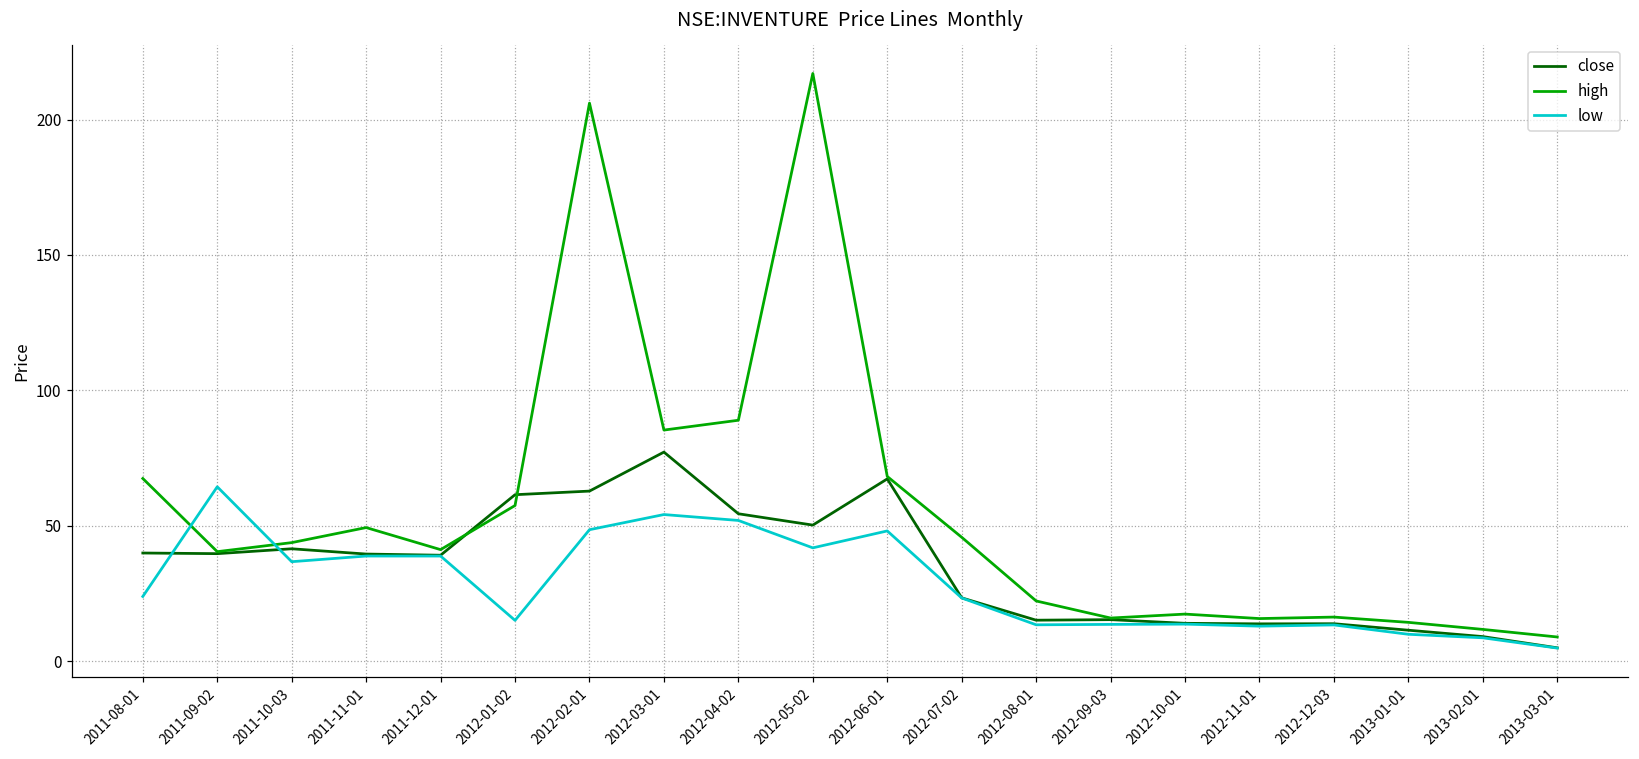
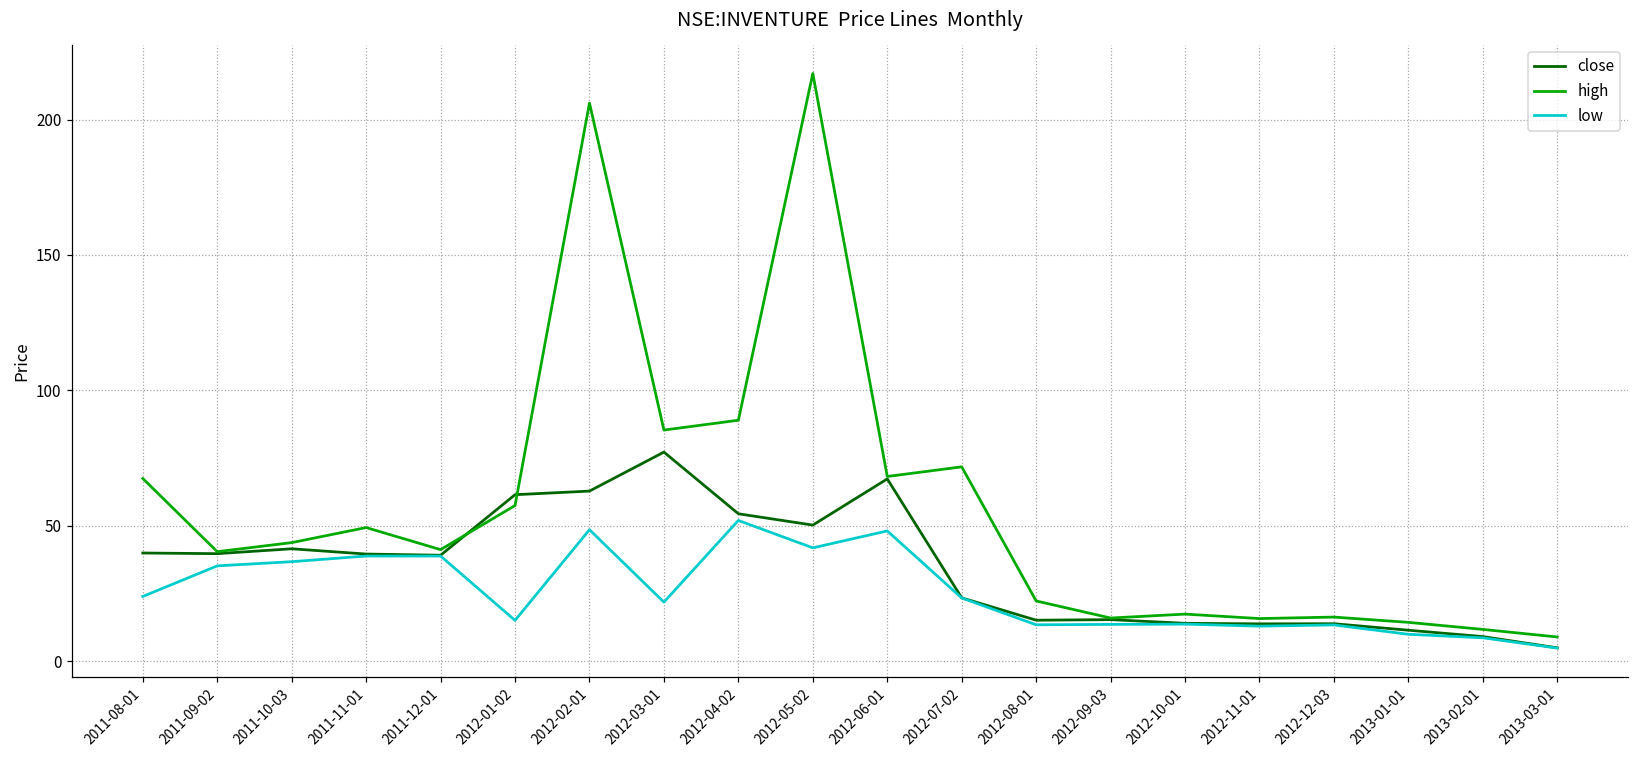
low, 2011-09-02: 64 -> 35
low, 2012-03-01: 54 -> 22
high, 2012-07-02: 46 -> 72
